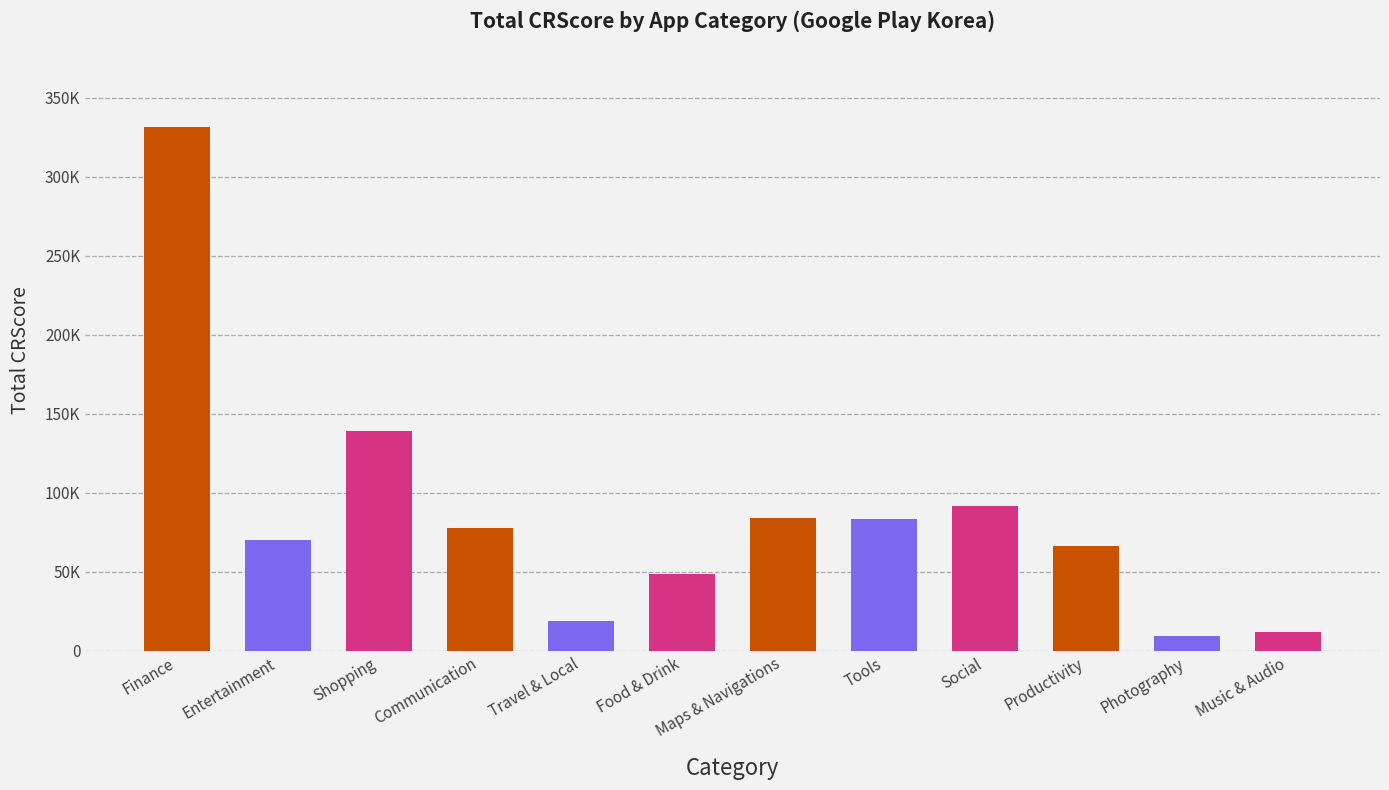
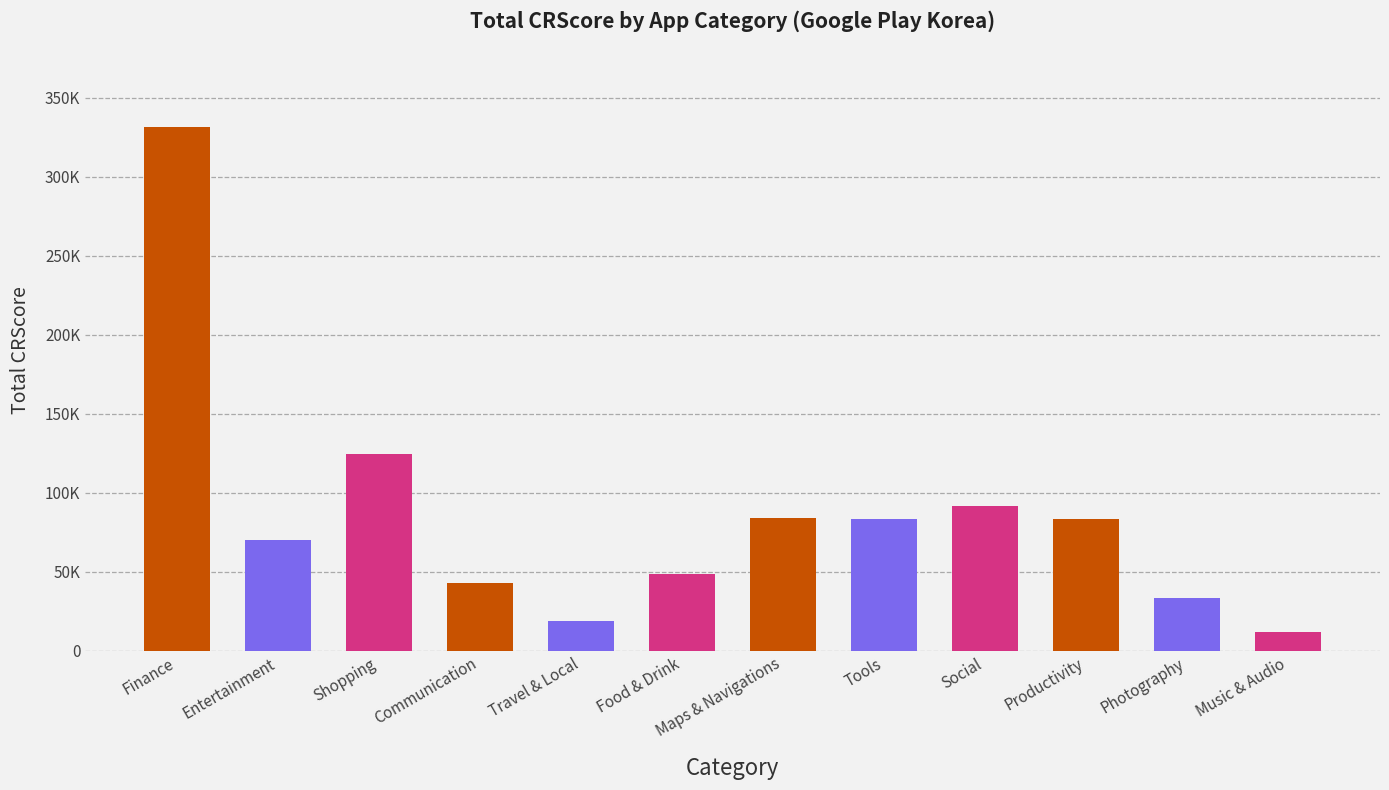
Shopping: 139000 -> 124000
Communication: 78000 -> 43000
Productivity: 67000 -> 83000
Photography: 9000 -> 34000
